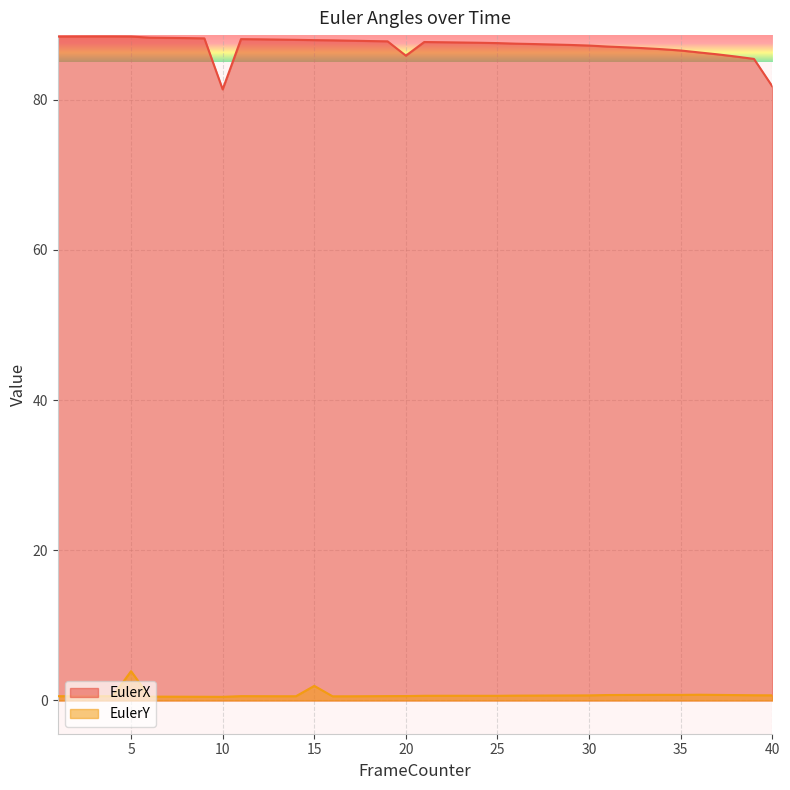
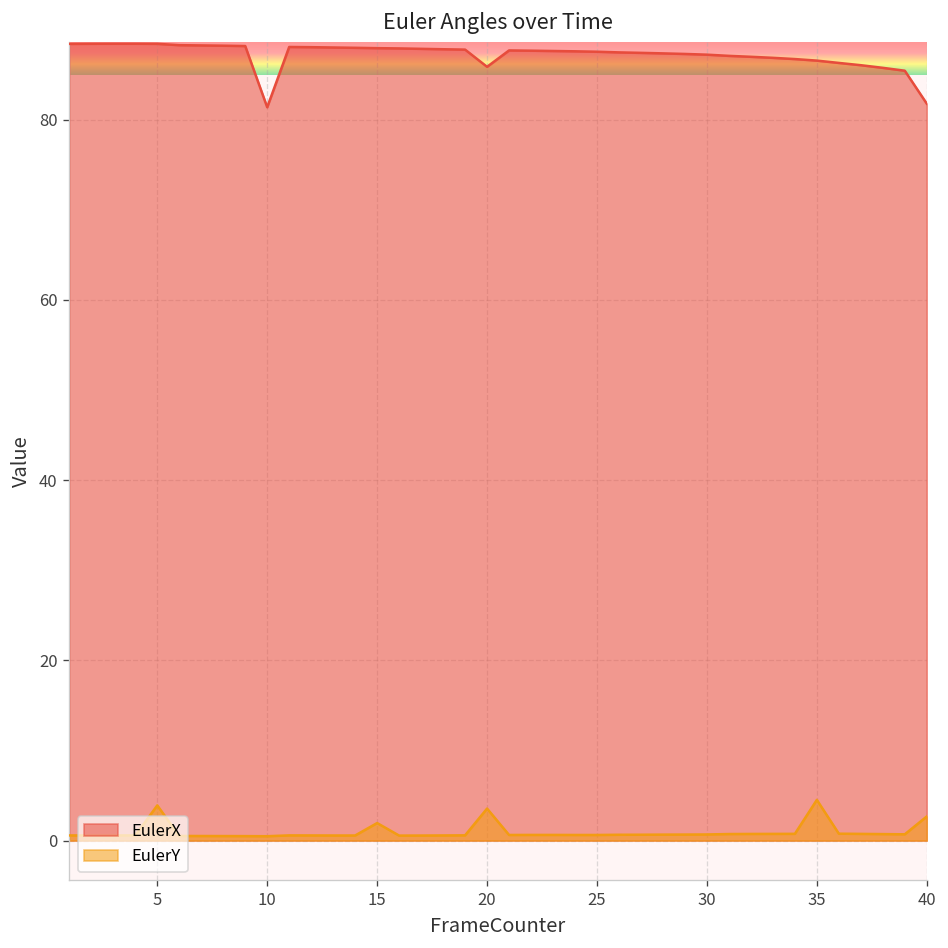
EulerY, 20: 1 -> 4
EulerY, 35: 1 -> 5
EulerY, 40: 1 -> 3
